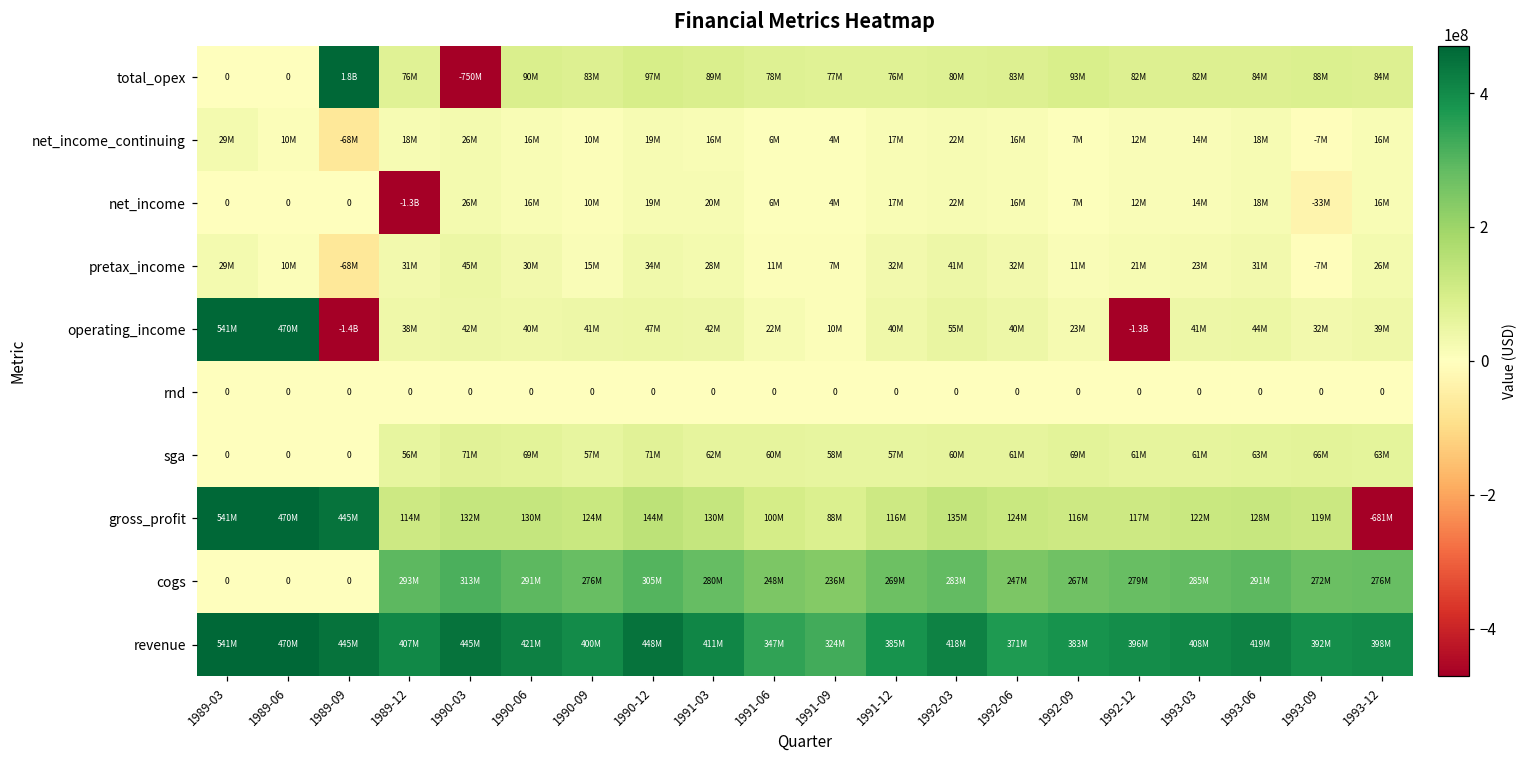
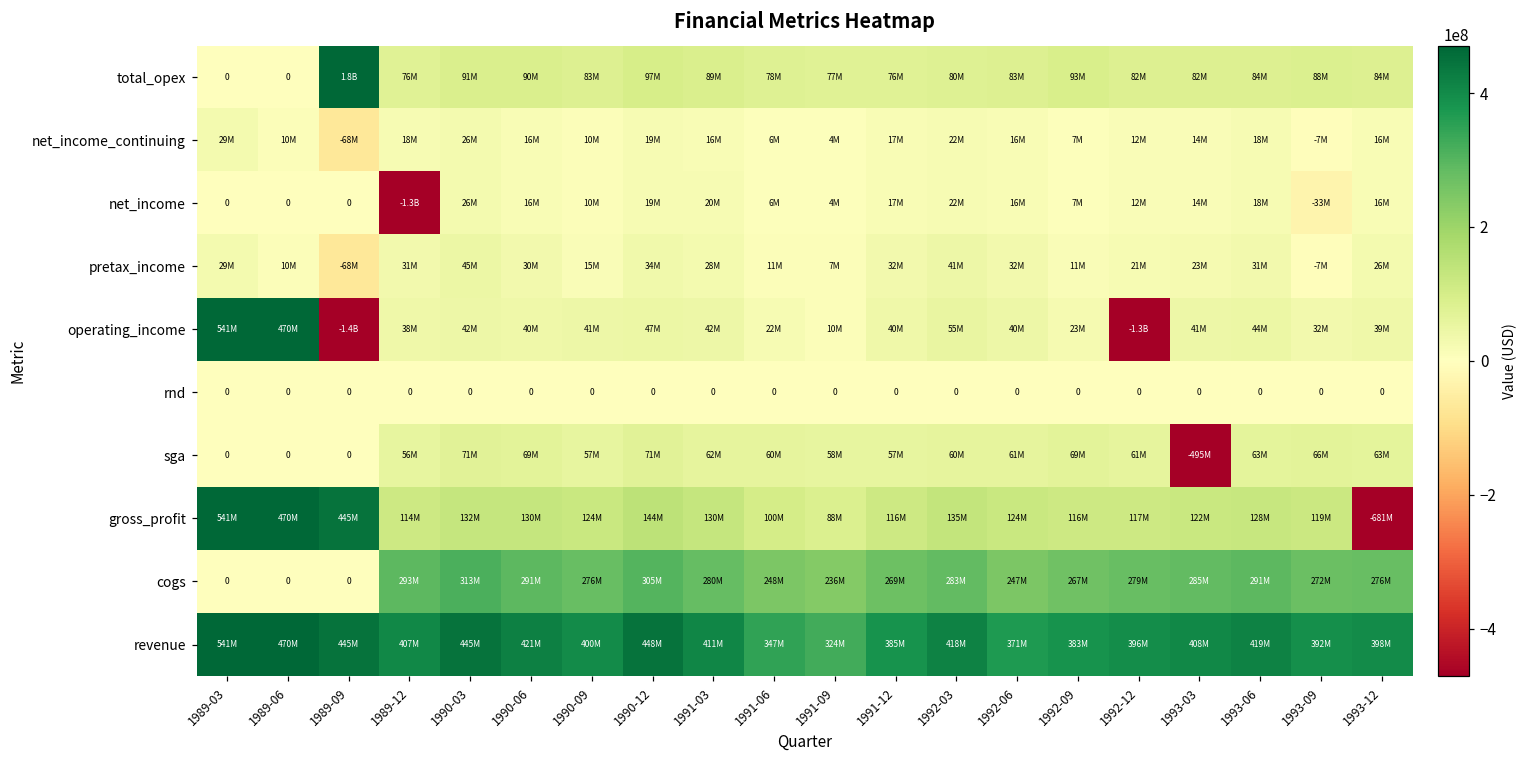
total_opex, 1990-03: -750M -> 91M
sga, 1993-03: 61M -> -495M
